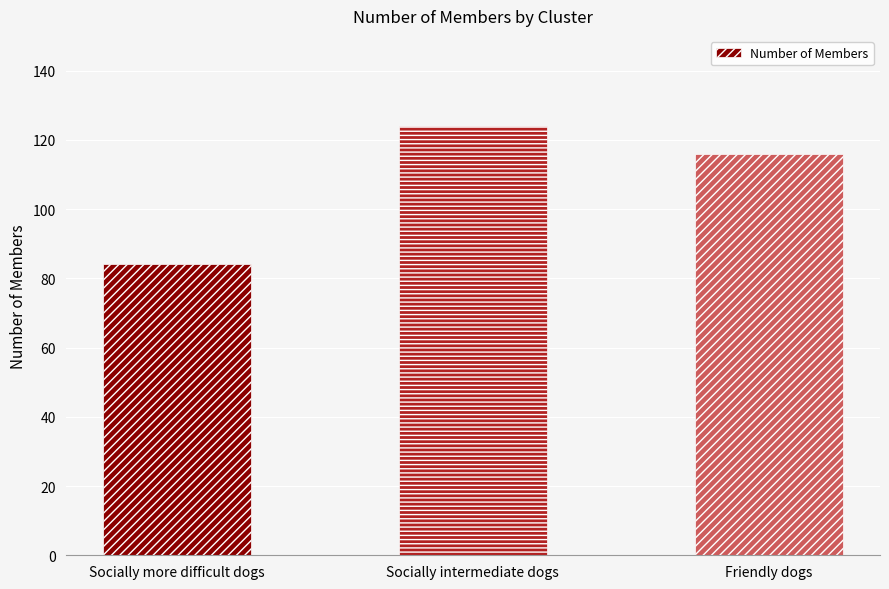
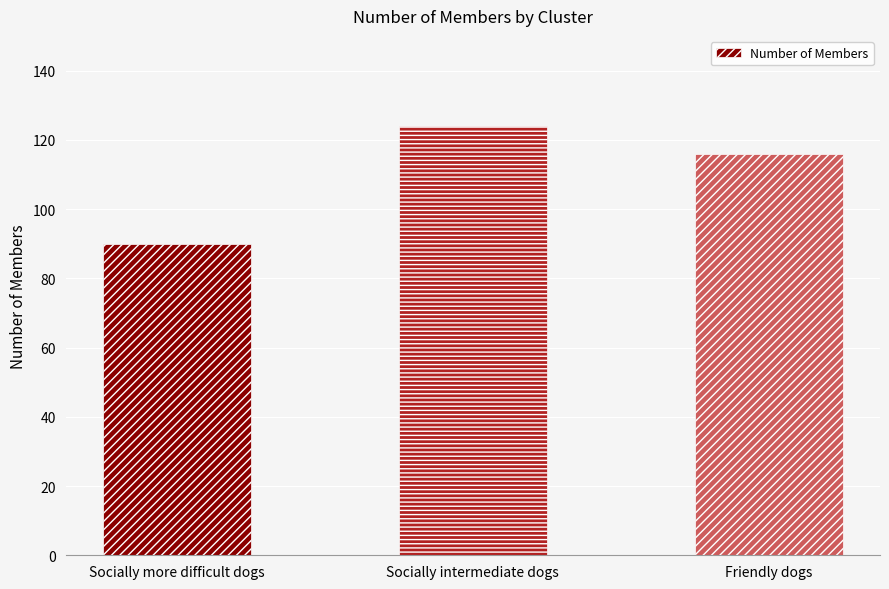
Socially more difficult dogs: 84 -> 90
